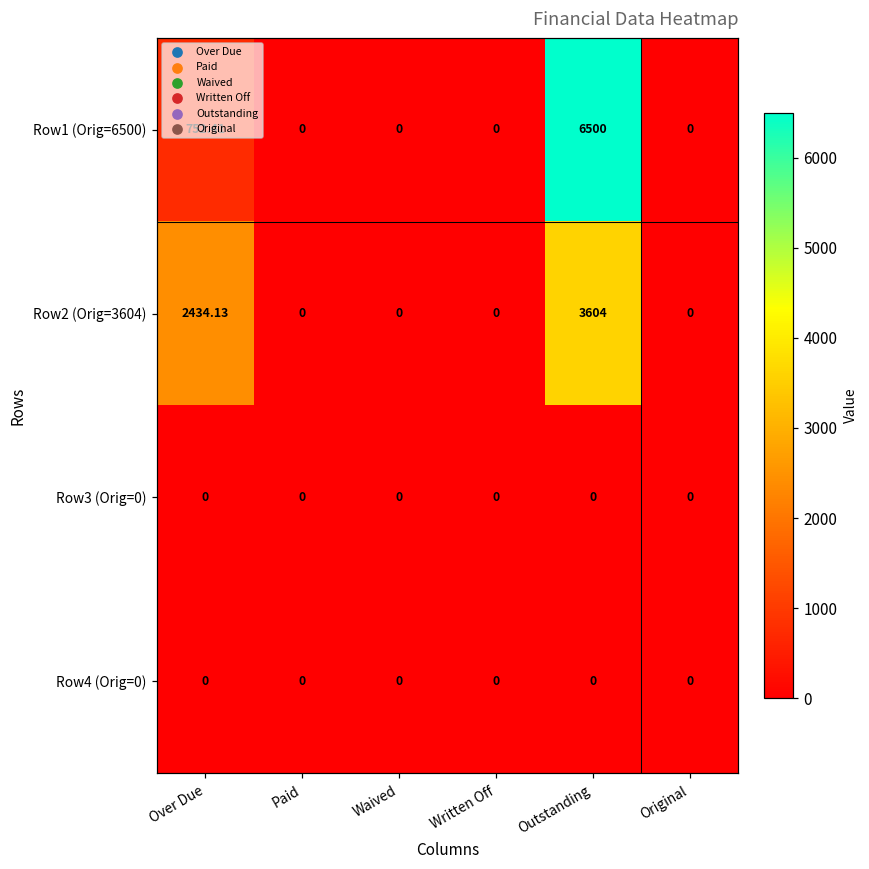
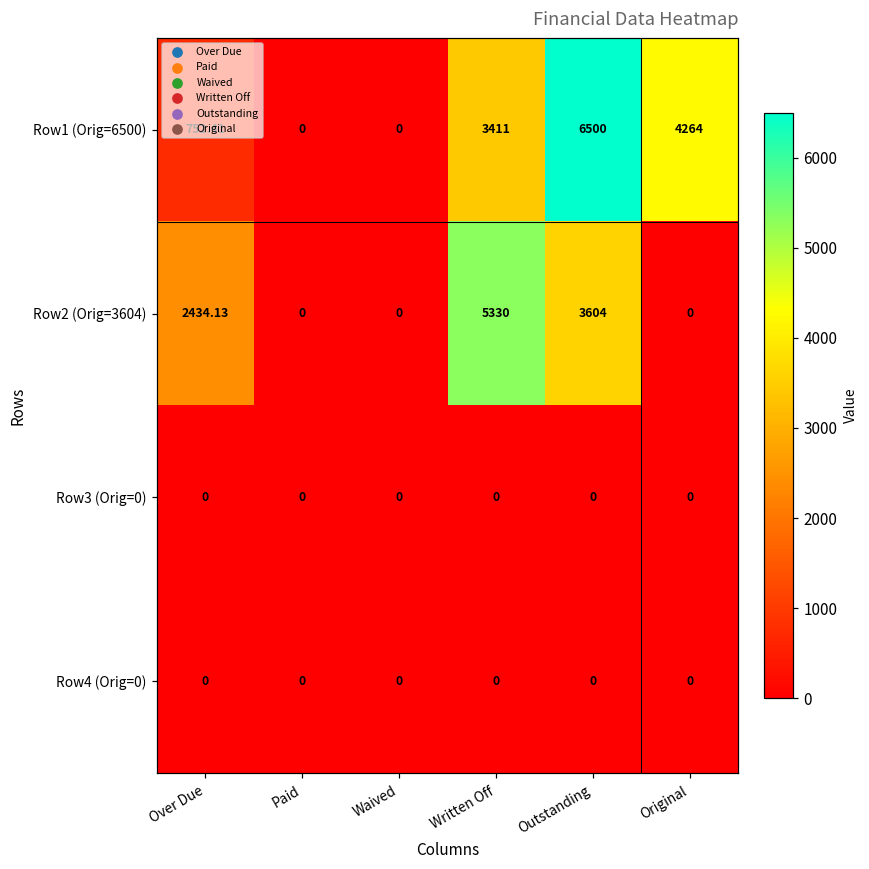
Row1 (Orig=6500), Written Off: 0 -> 3411
Row1 (Orig=6500), Original: 0 -> 4264
Row2 (Orig=3604), Written Off: 0 -> 5330
